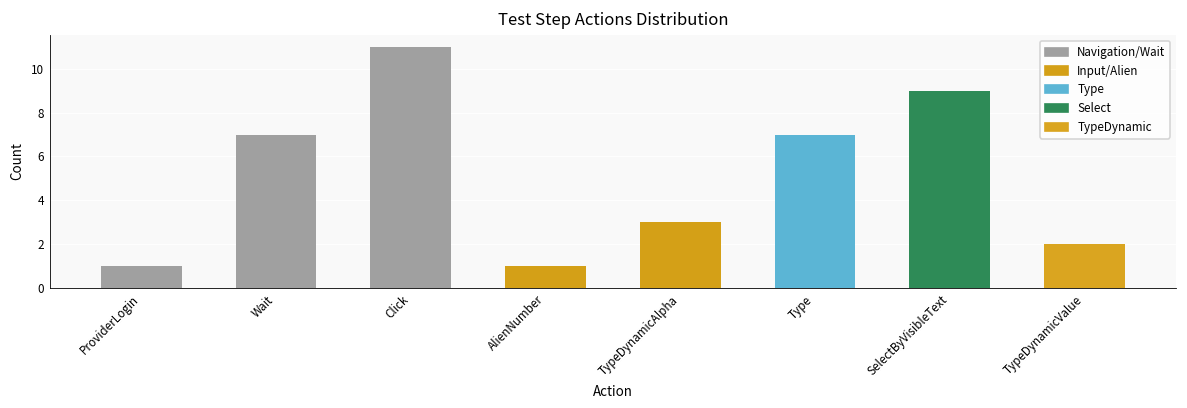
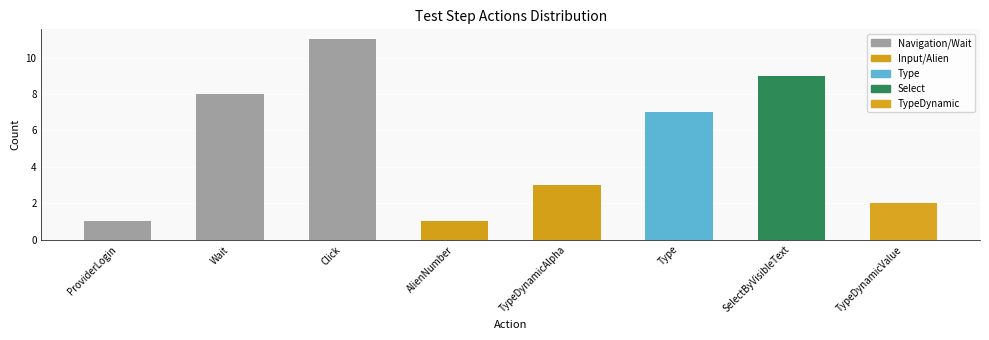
Wait: 7 -> 8
